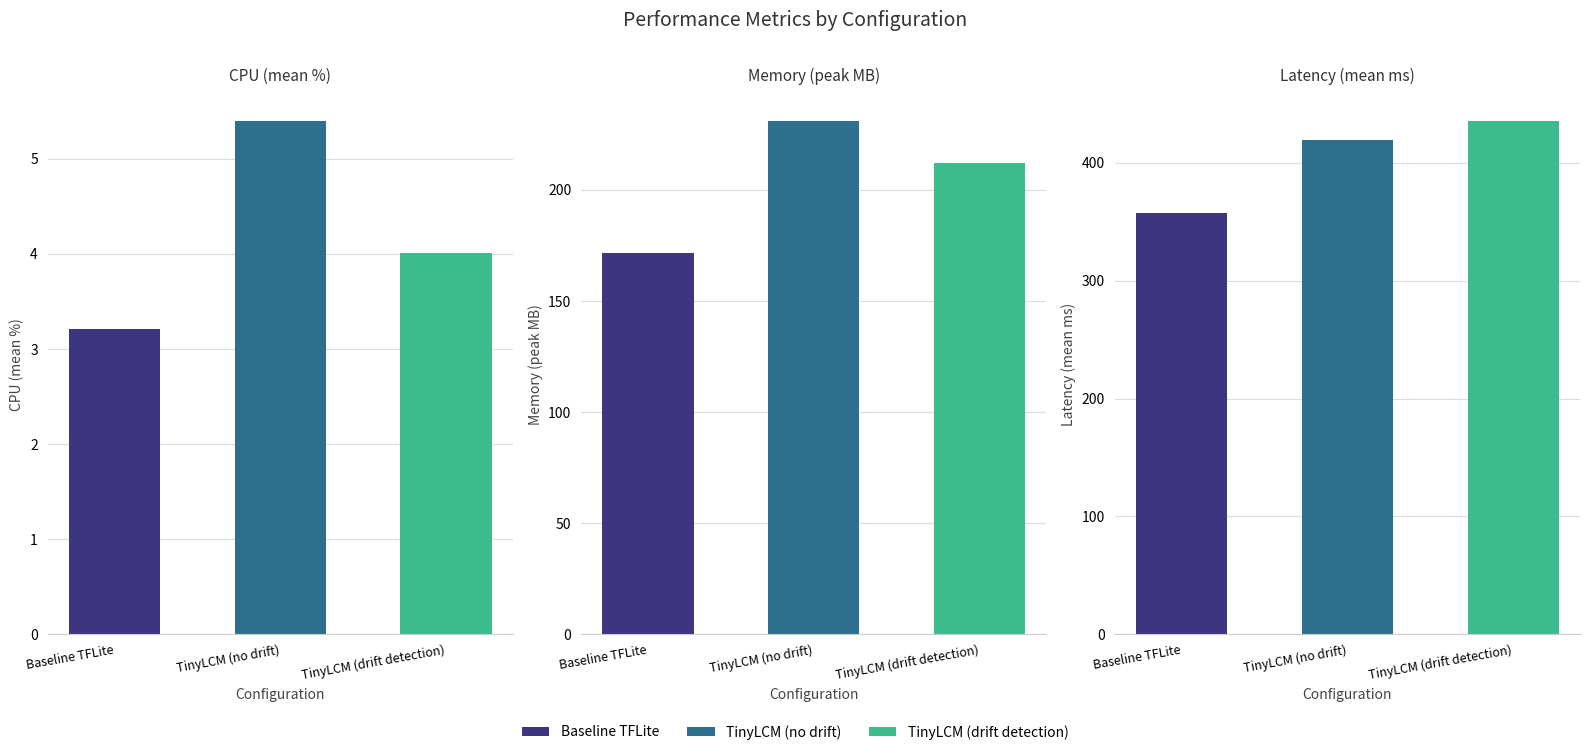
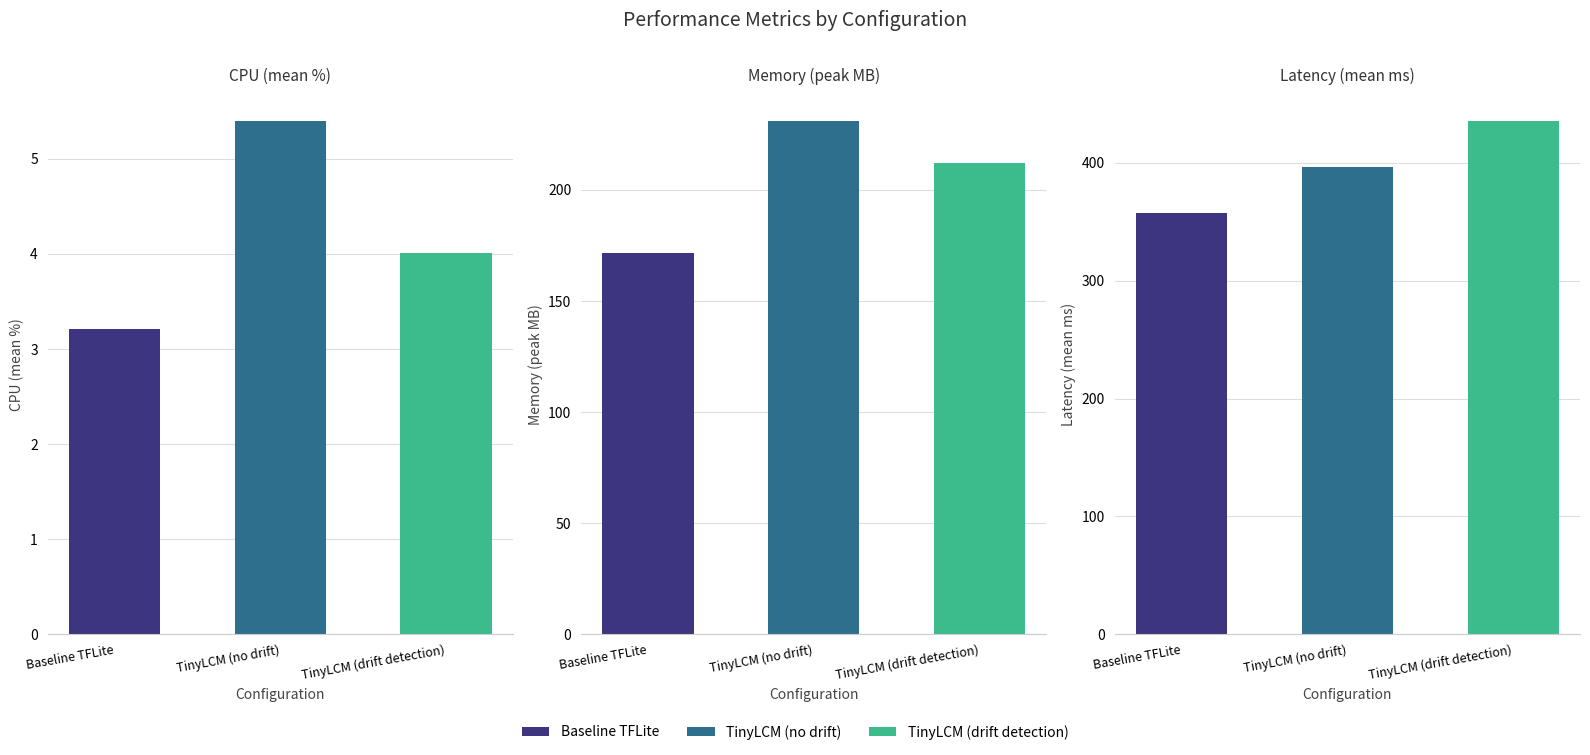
Latency (mean ms), TinyLCM (no drift): 420 -> 396
